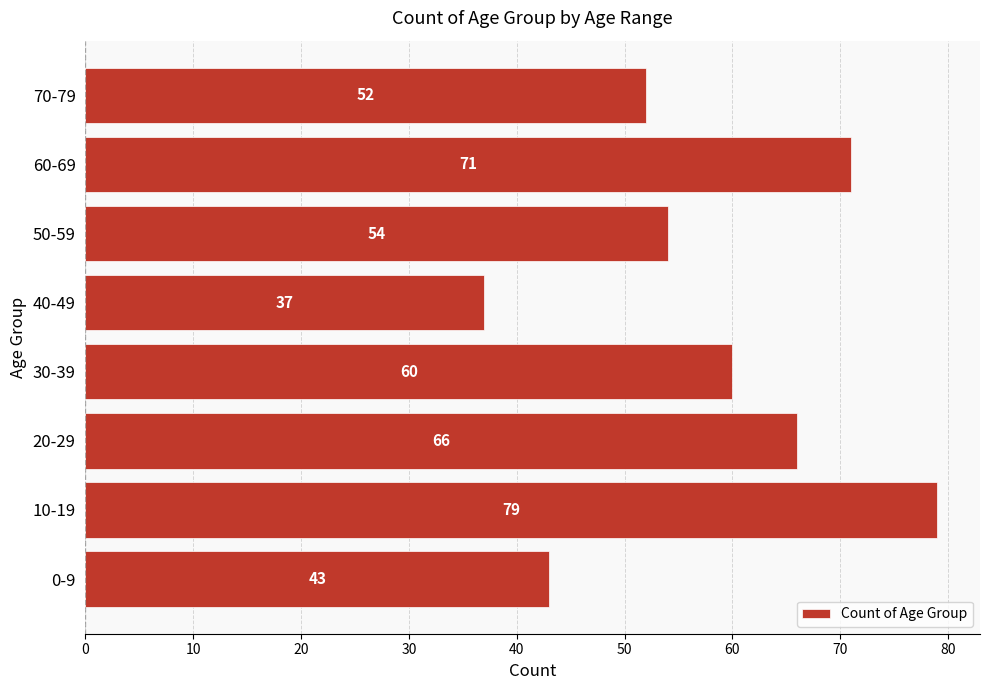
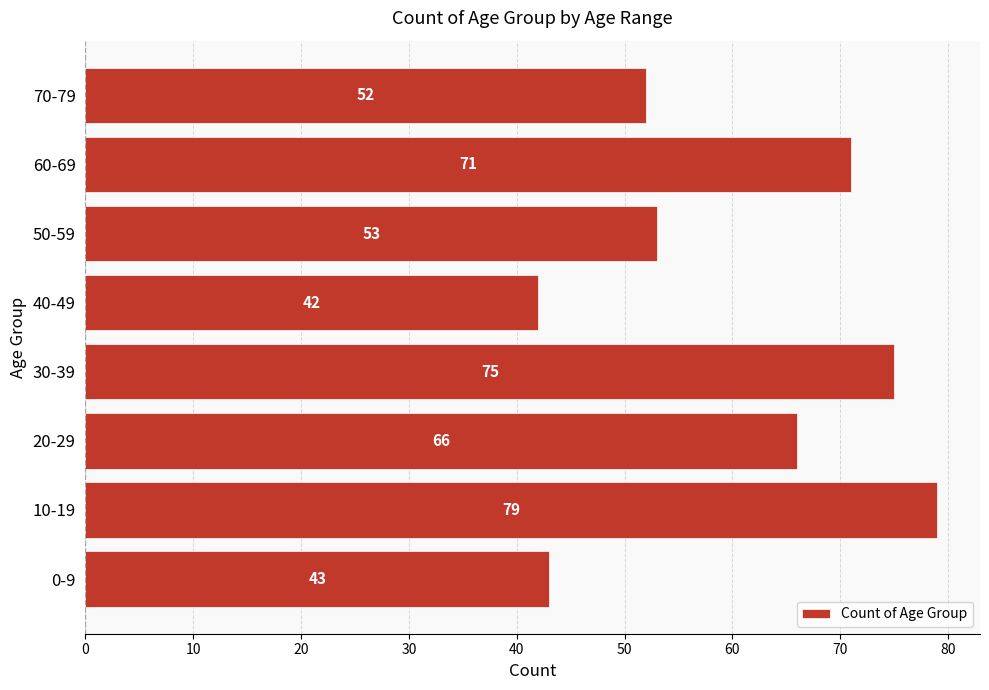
50-59: 54 -> 53
40-49: 37 -> 42
30-39: 60 -> 75
